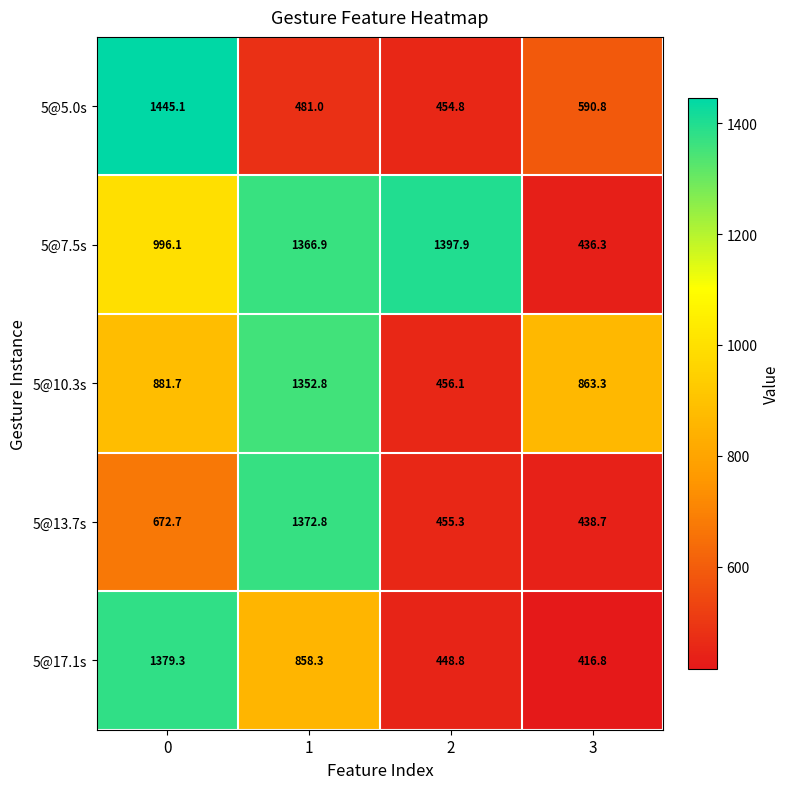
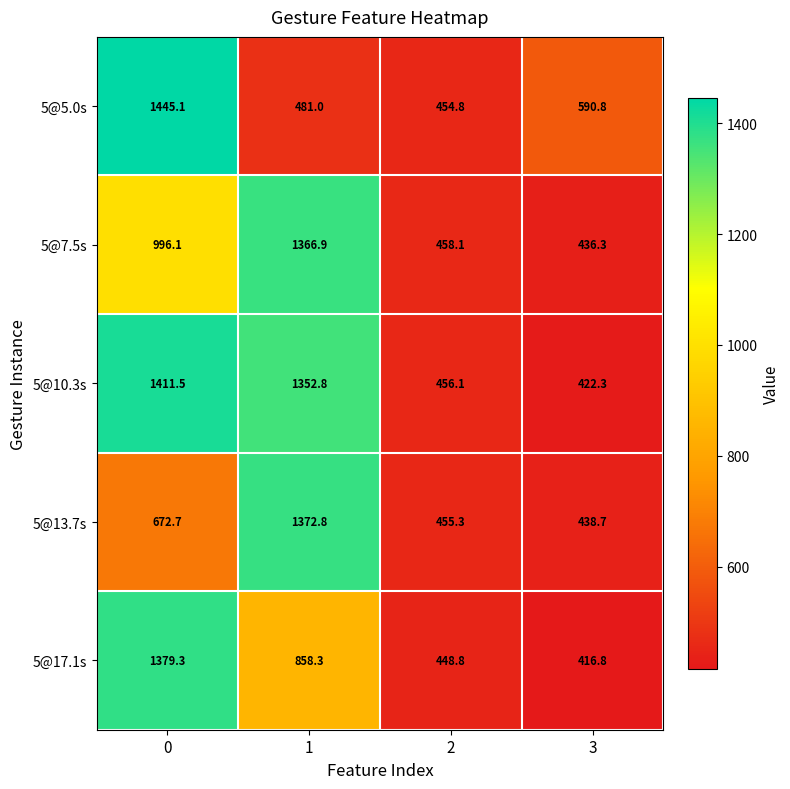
5@7.5s, 2: 1397.9 -> 458.1
5@10.3s, 0: 881.7 -> 1411.5
5@10.3s, 3: 863.3 -> 422.3
